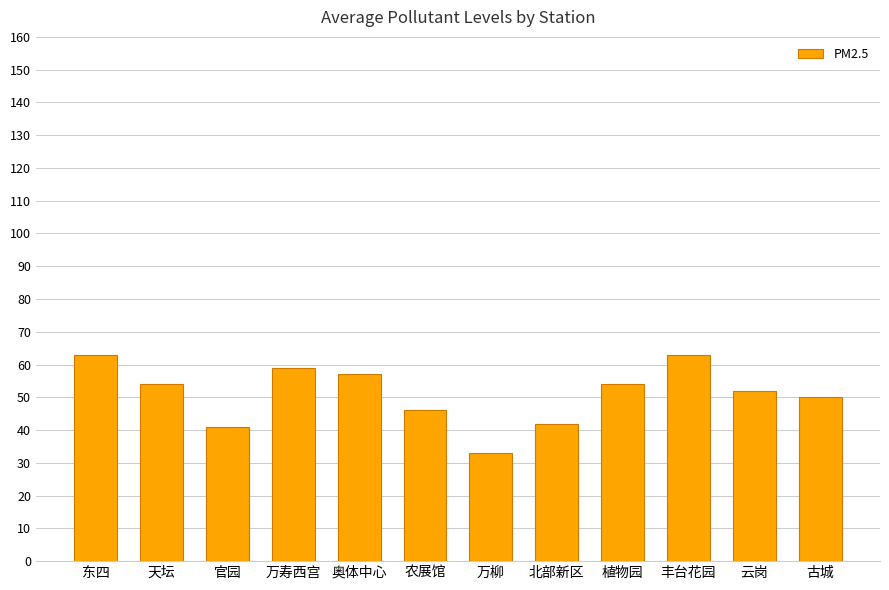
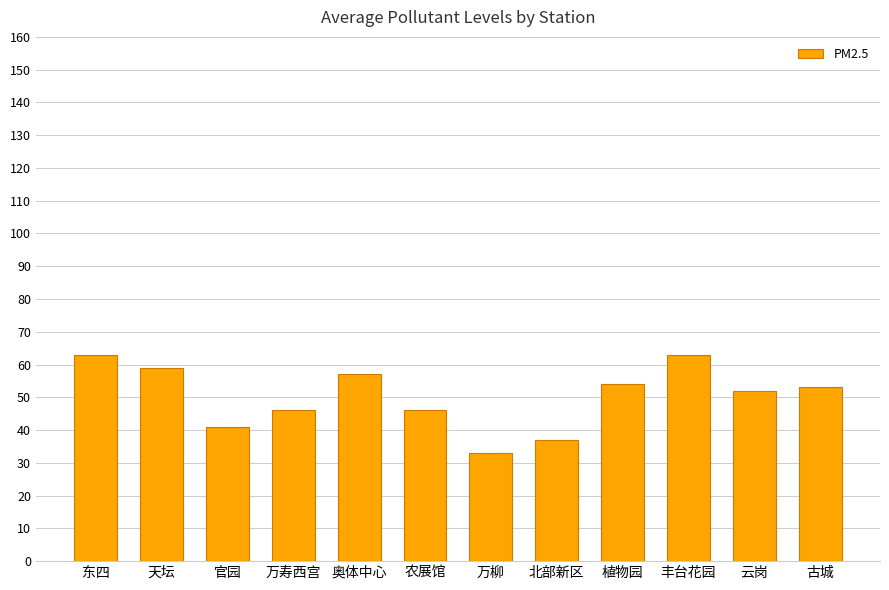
天坛: 54 -> 59
万寿西宫: 59 -> 46
北部新区: 42 -> 37
古城: 50 -> 53
